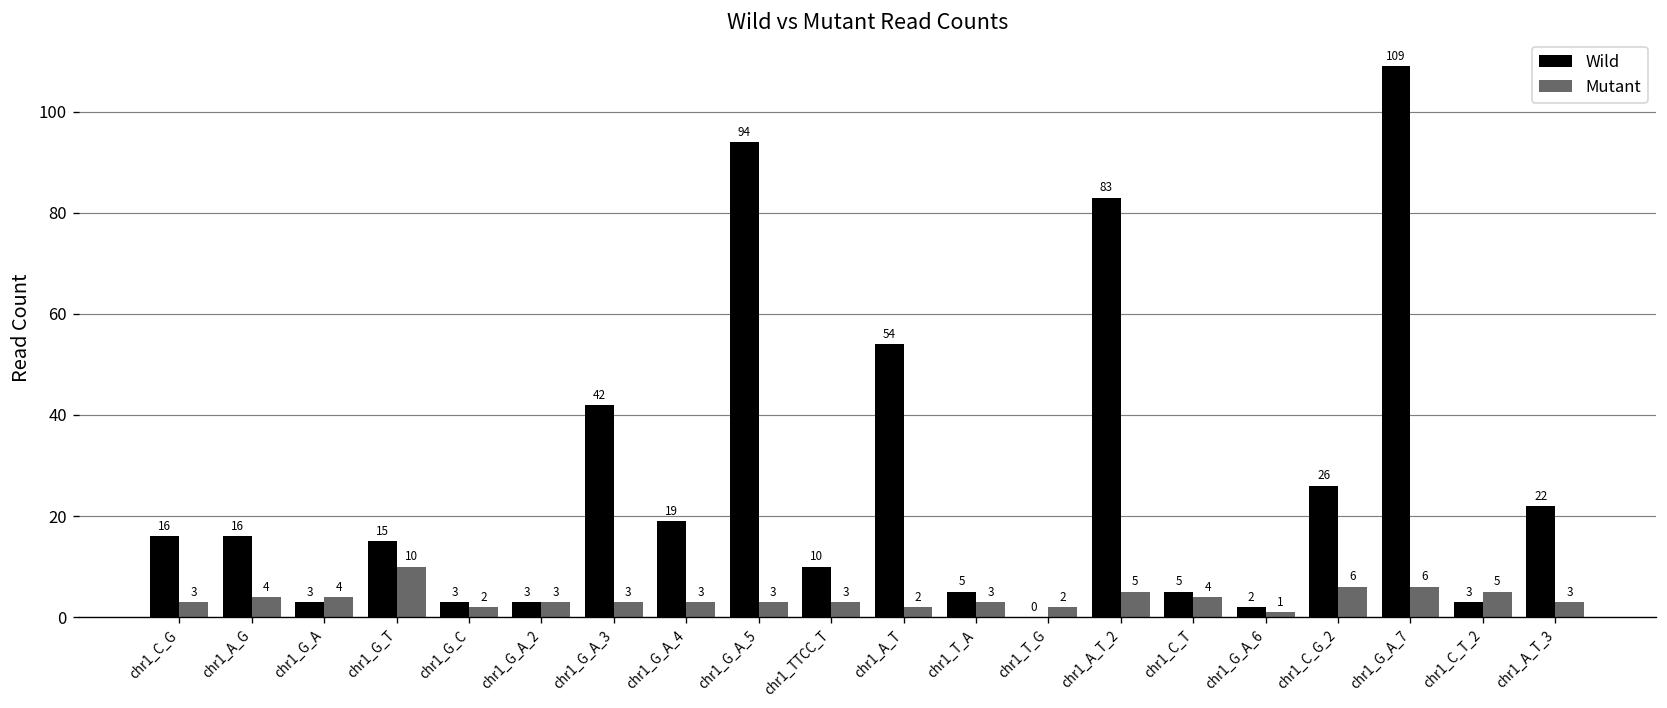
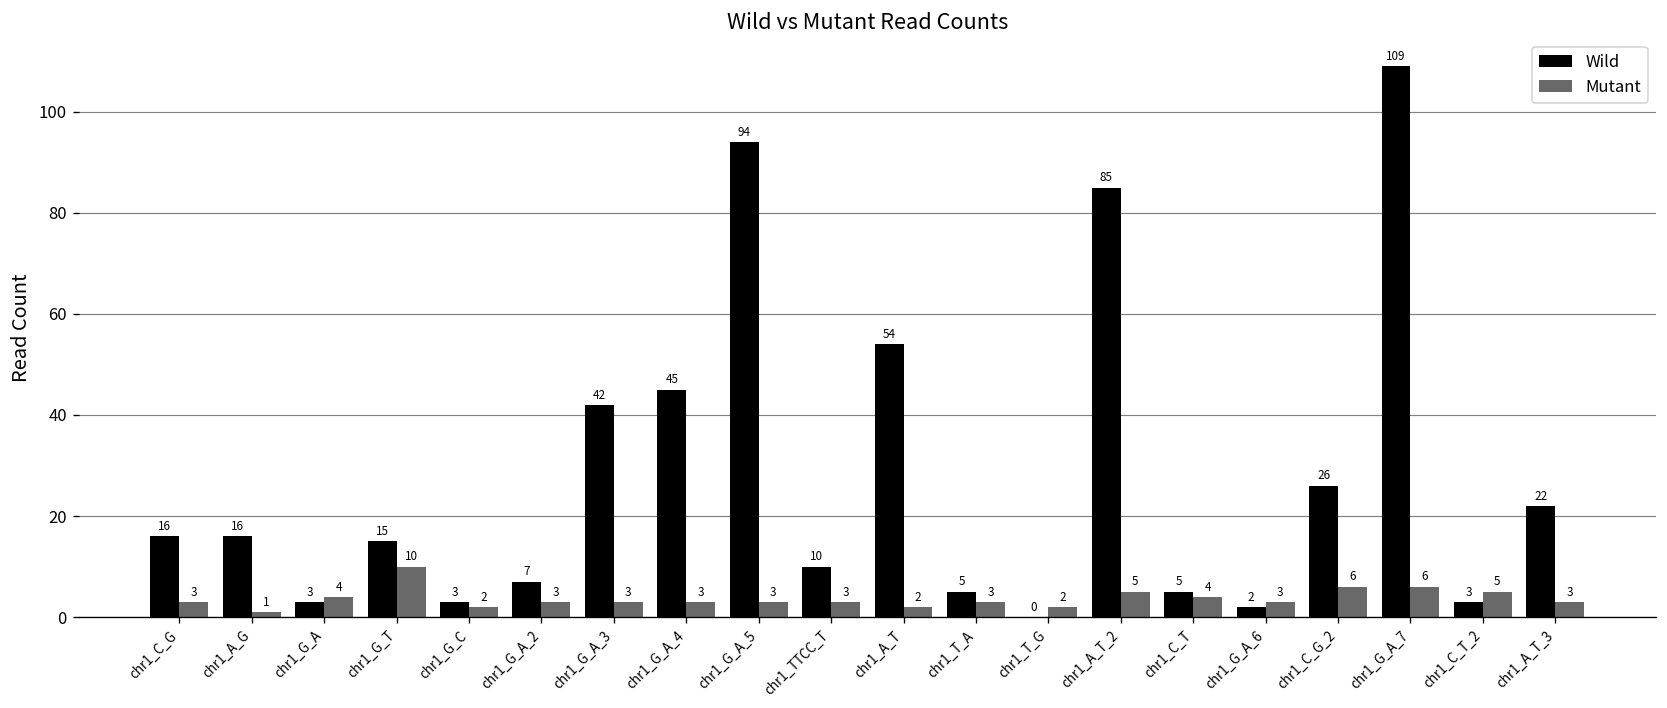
Mutant, chr1_A_G: 4 -> 1
Wild, chr1_G_A_2: 3 -> 7
Wild, chr1_G_A_4: 19 -> 45
Wild, chr1_A_T_2: 83 -> 85
Mutant, chr1_G_A_6: 1 -> 3
